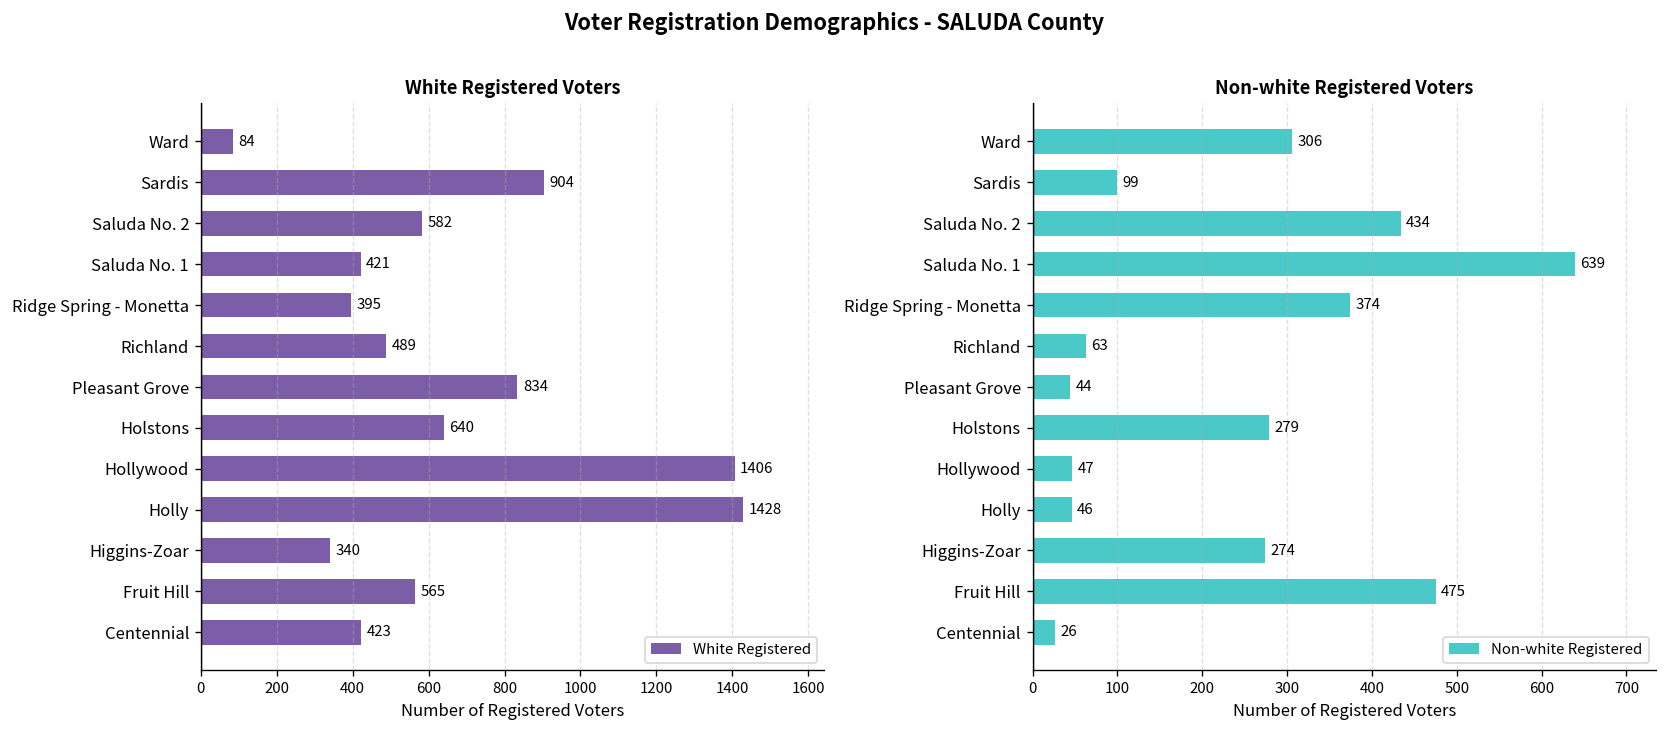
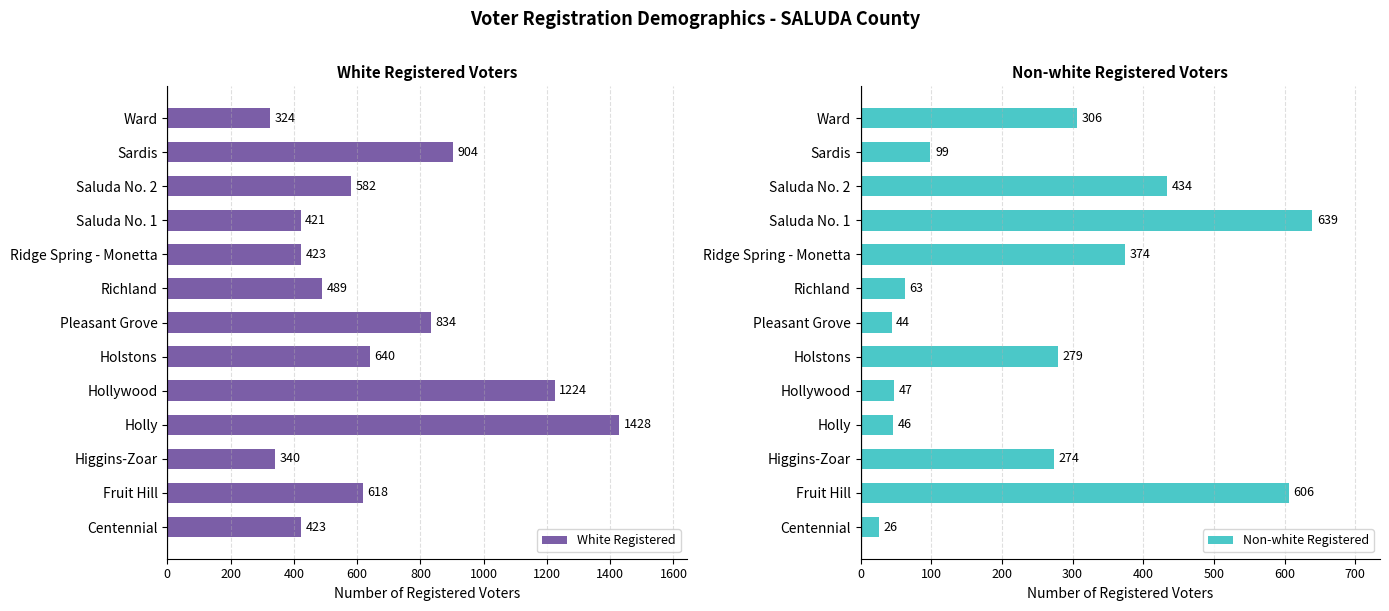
White Registered Voters, Ward: 84 -> 324
White Registered Voters, Ridge Spring - Monetta: 395 -> 423
White Registered Voters, Hollywood: 1406 -> 1224
White Registered Voters, Fruit Hill: 565 -> 618
Non-white Registered Voters, Fruit Hill: 475 -> 606
